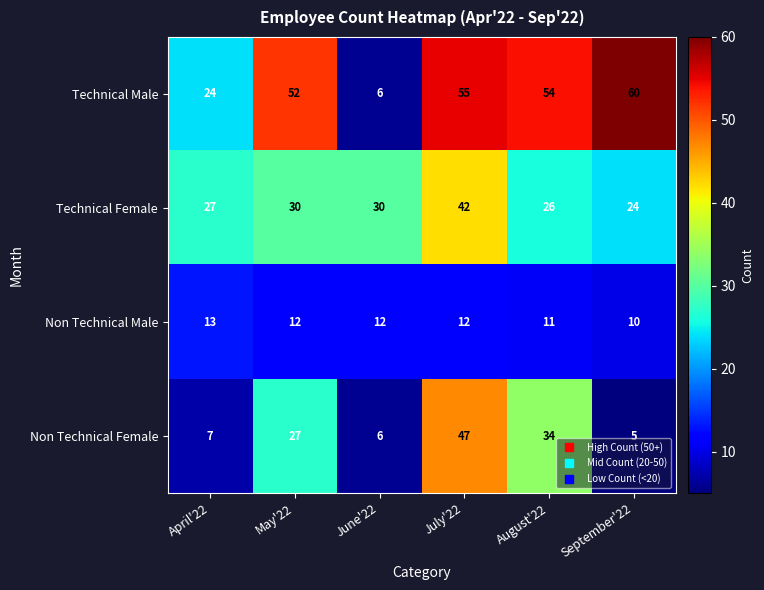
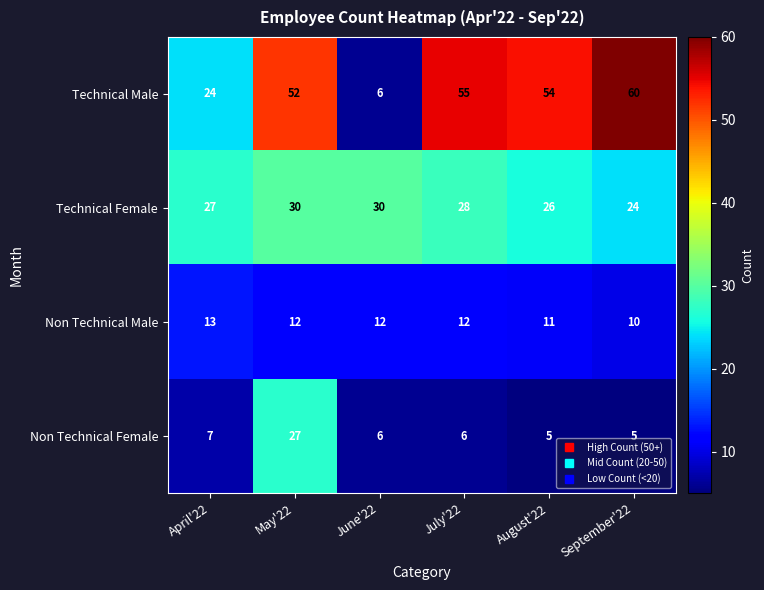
Technical Female, July'22: 42 -> 28
Non Technical Female, July'22: 47 -> 6
Non Technical Female, August'22: 34 -> 5
